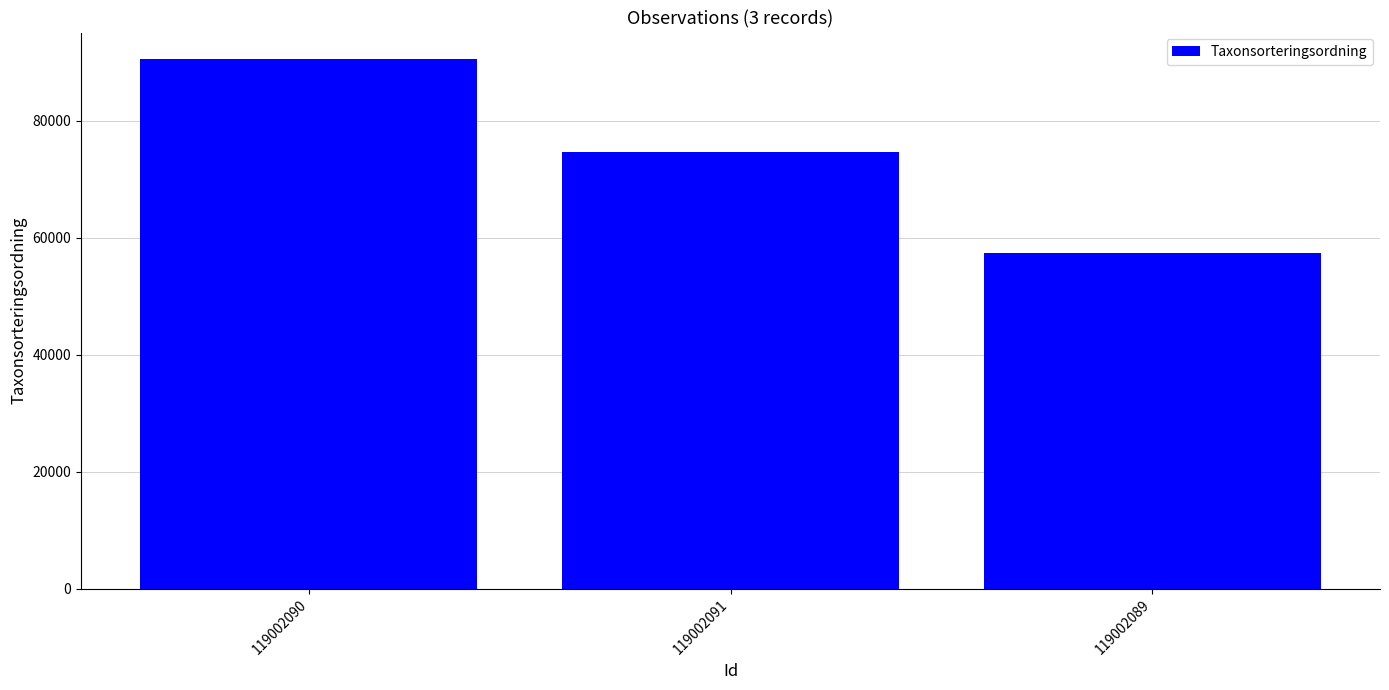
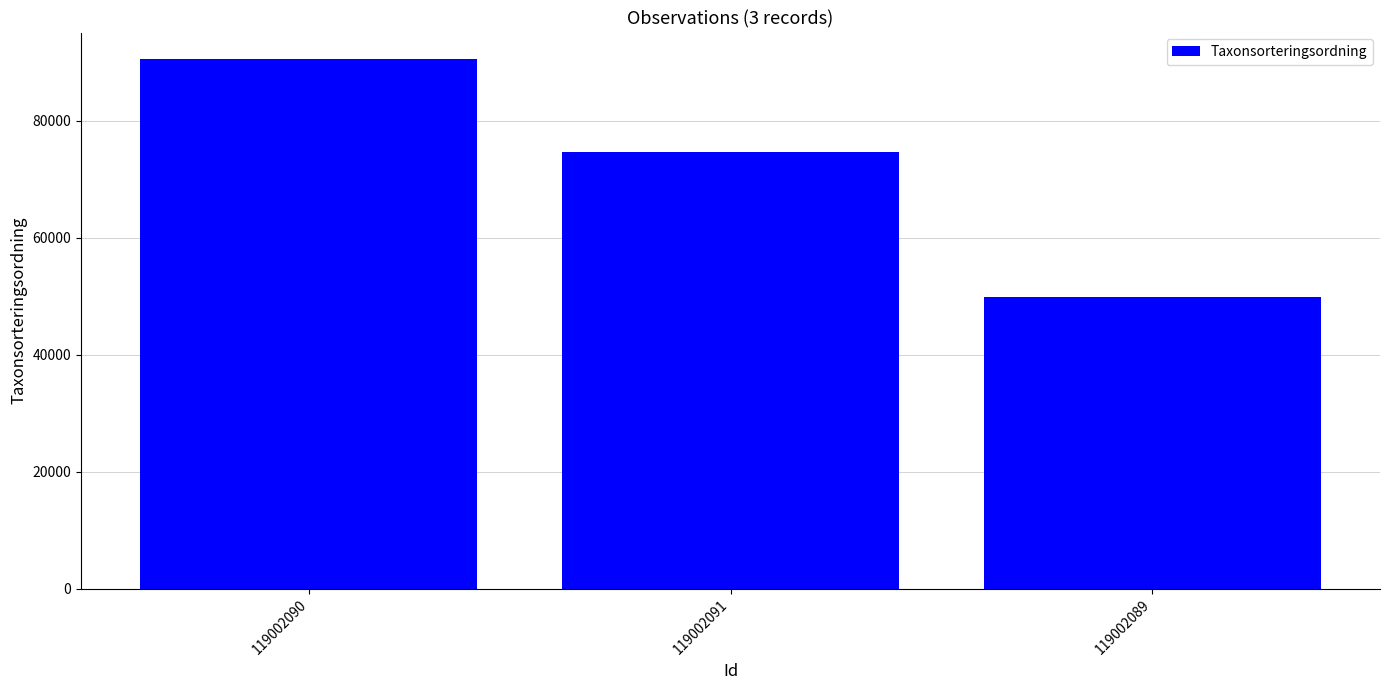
119002089: 57000 -> 50000
